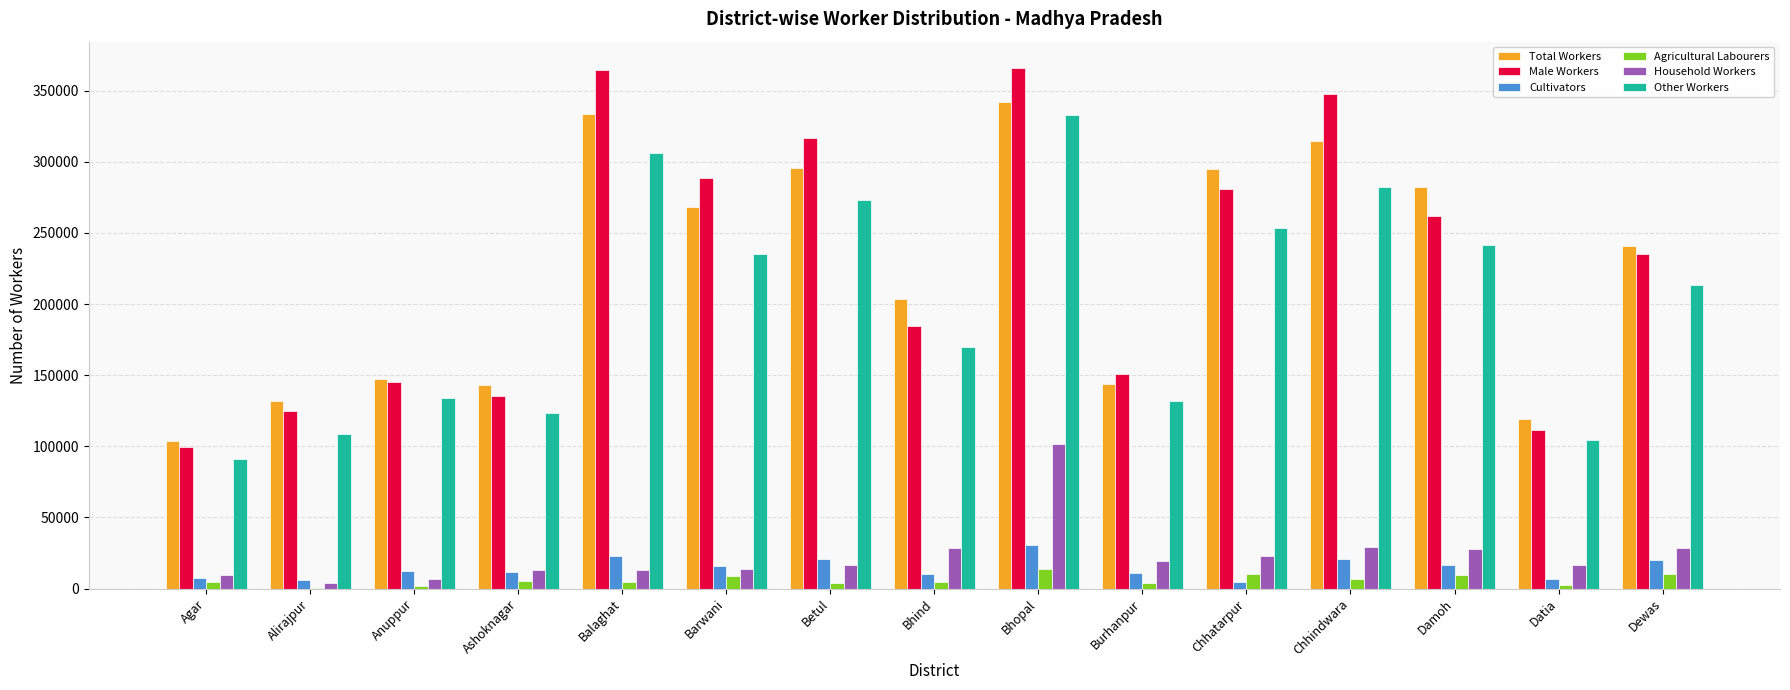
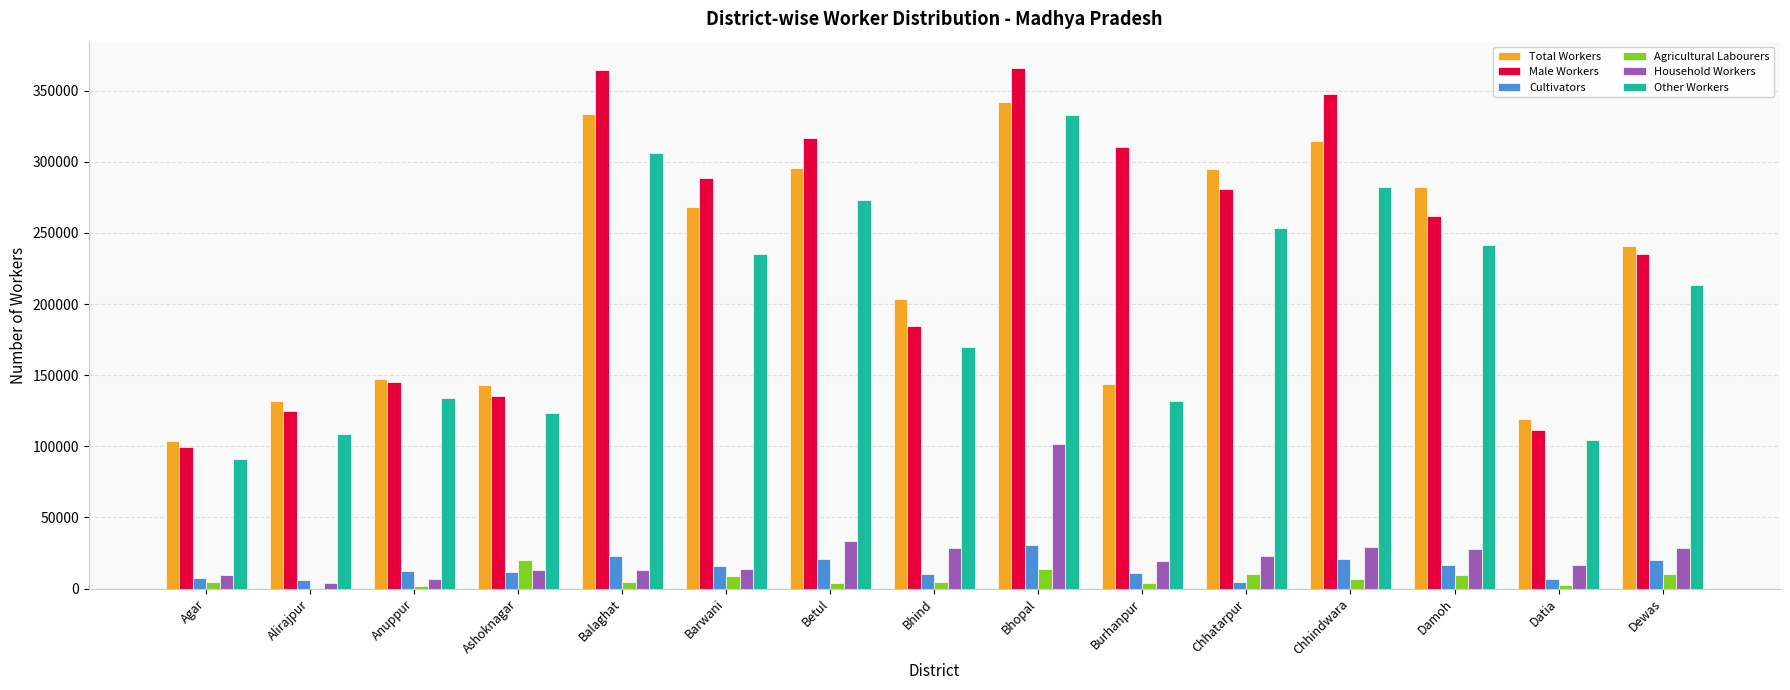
Agricultural Labourers, Ashoknagar: 5000 -> 20000
Household Workers, Betul: 17000 -> 34000
Male Workers, Burhanpur: 151000 -> 310000
